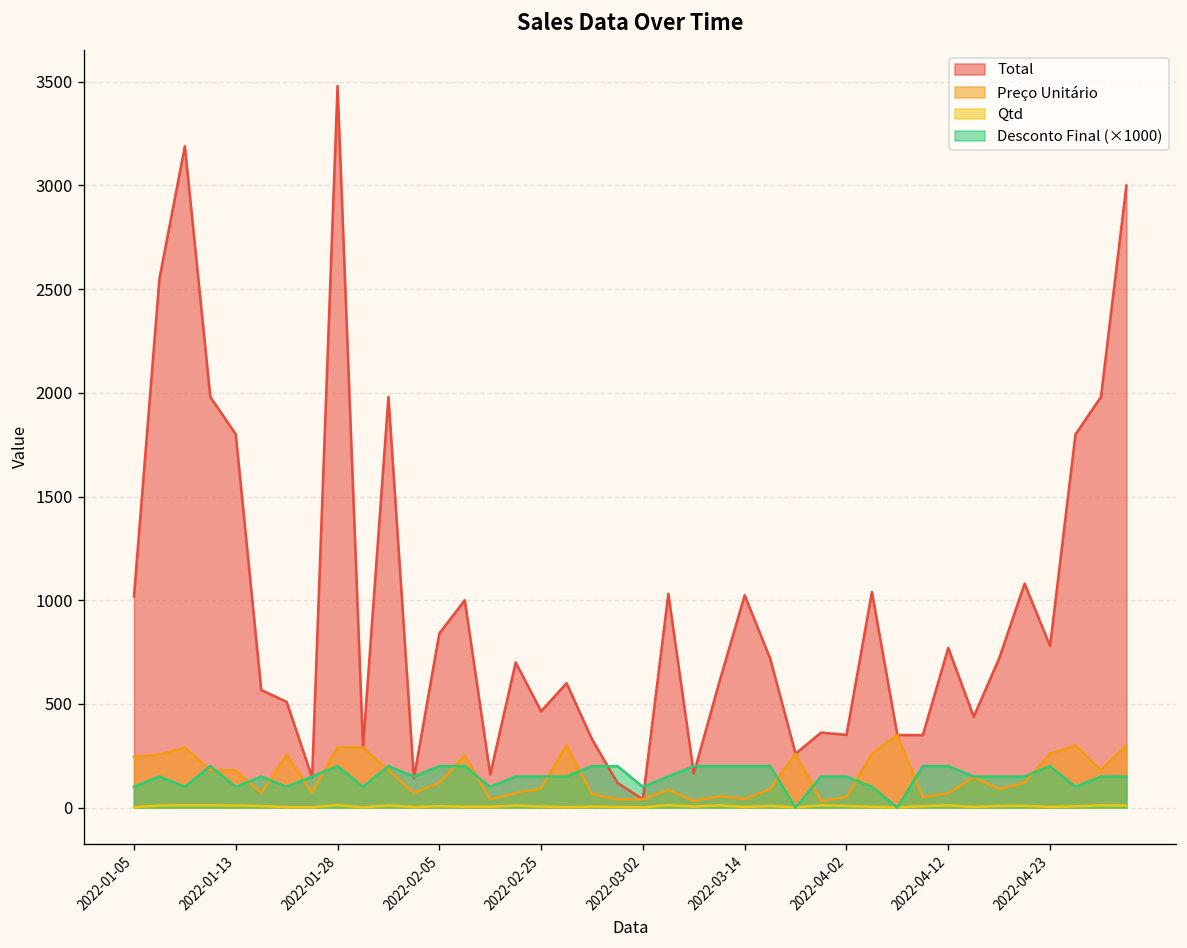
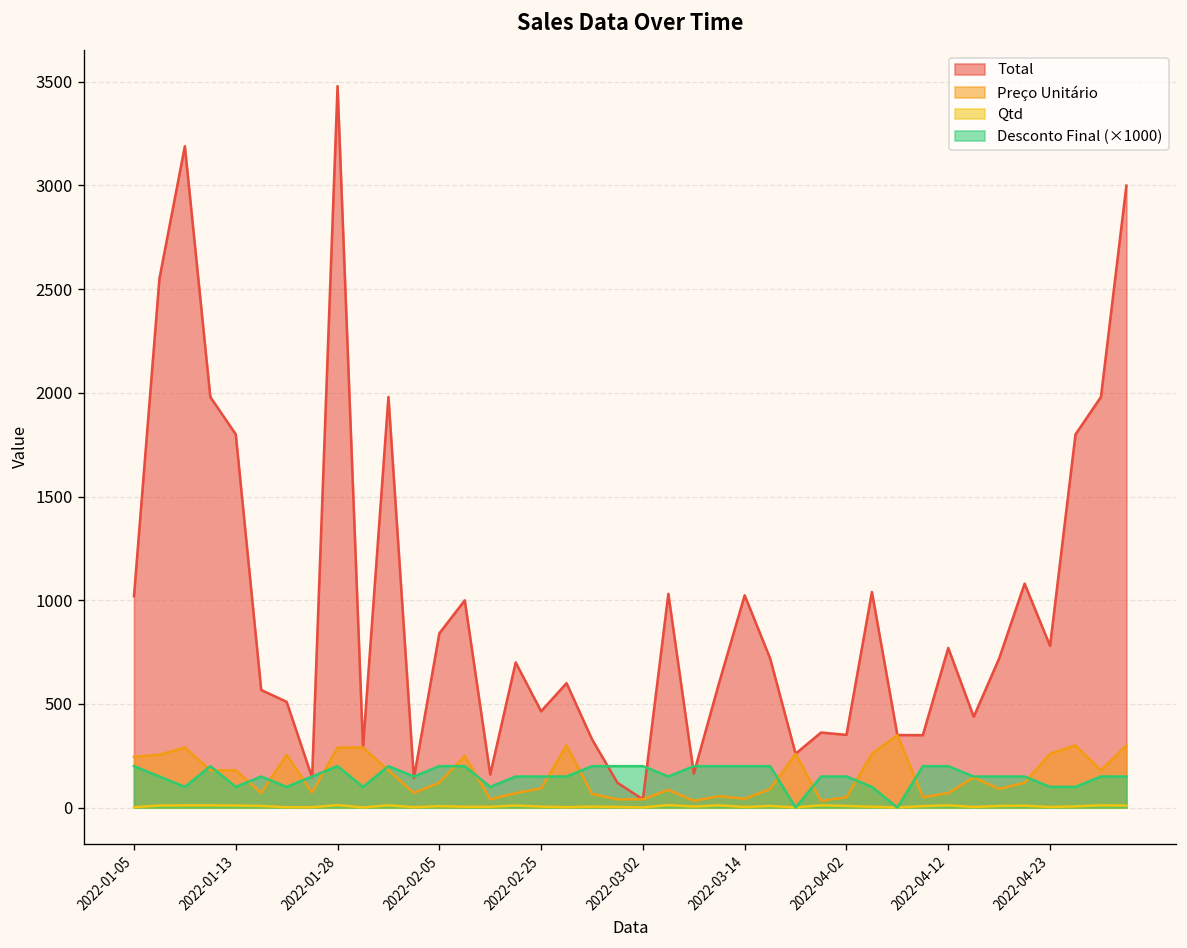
Desconto Final (×1000), 2022-01-05: 100 -> 200
Desconto Final (×1000), 2022-03-02: 100 -> 200
Desconto Final (×1000), 2022-04-23: 200 -> 100
